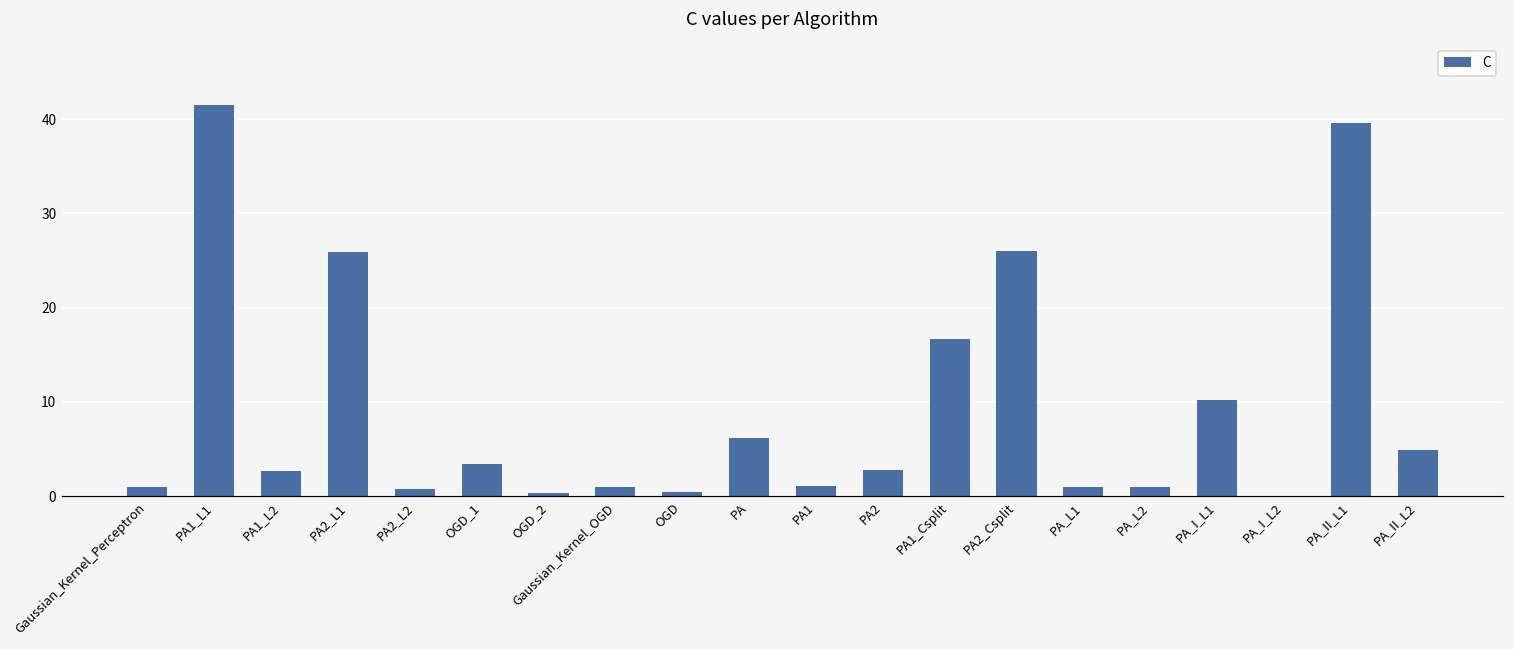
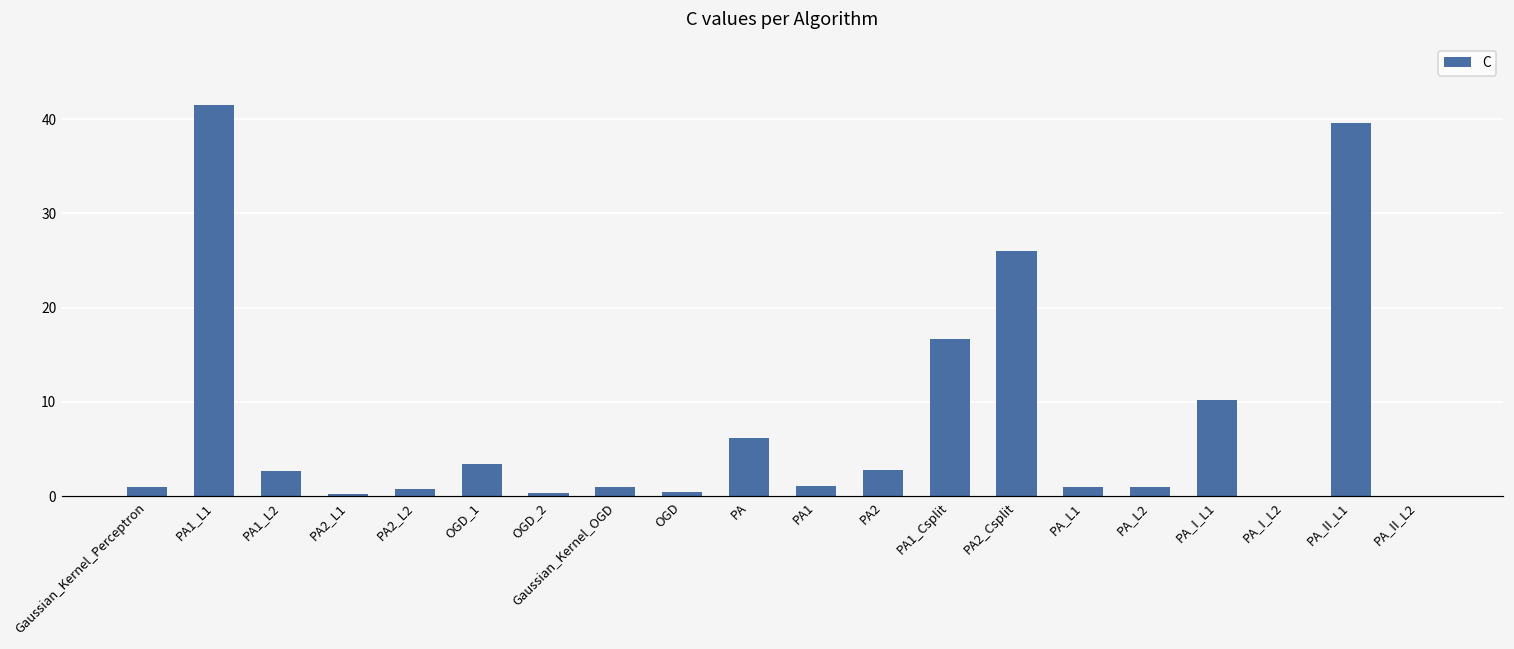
PA2_L1: 26 -> 0
PA_II_L2: 5 -> 0
